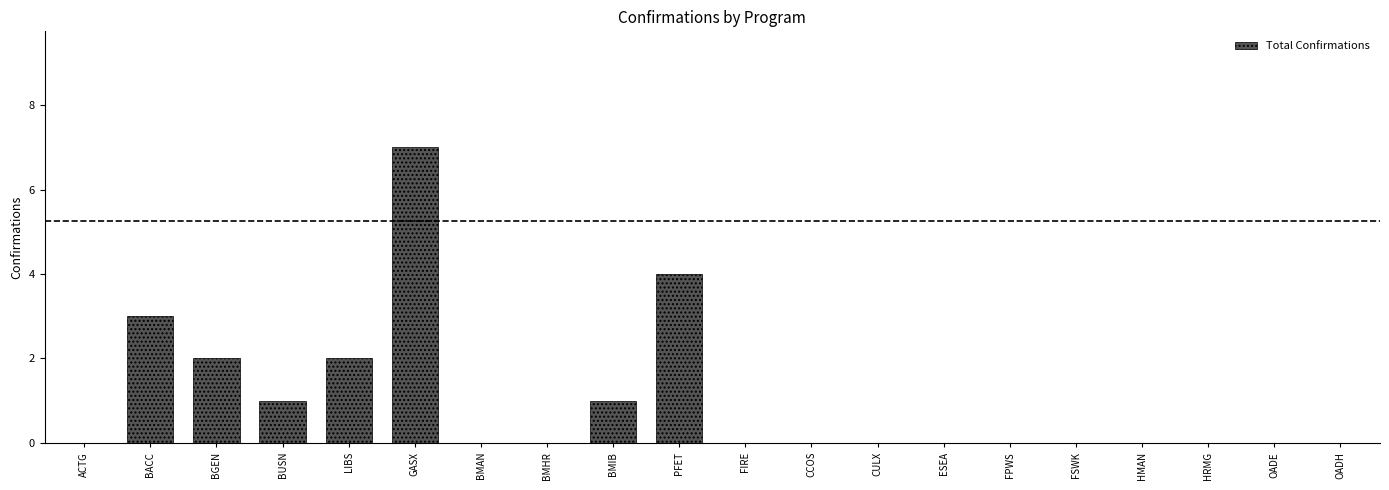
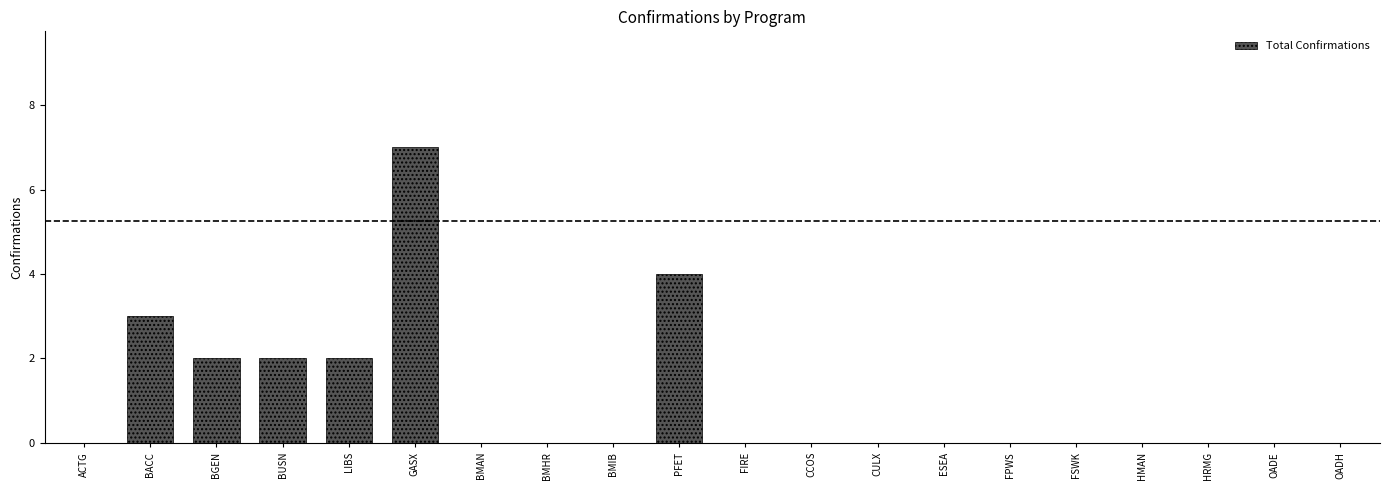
BUSN: 1 -> 2
BMIB: 1 -> 0
